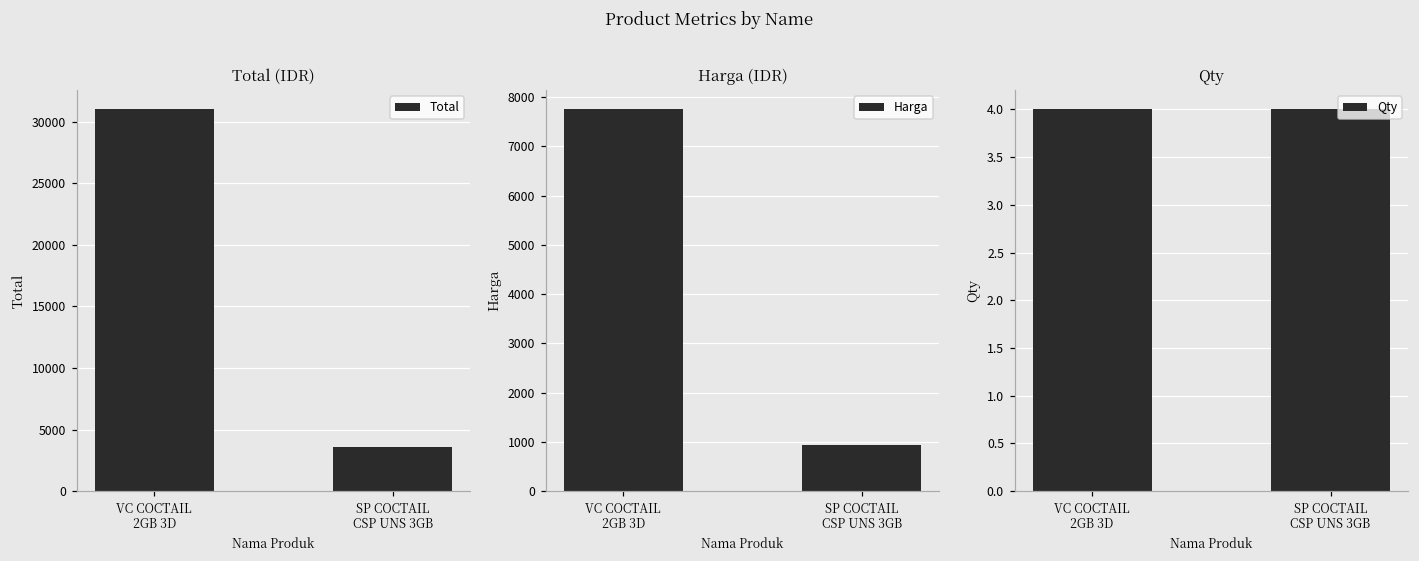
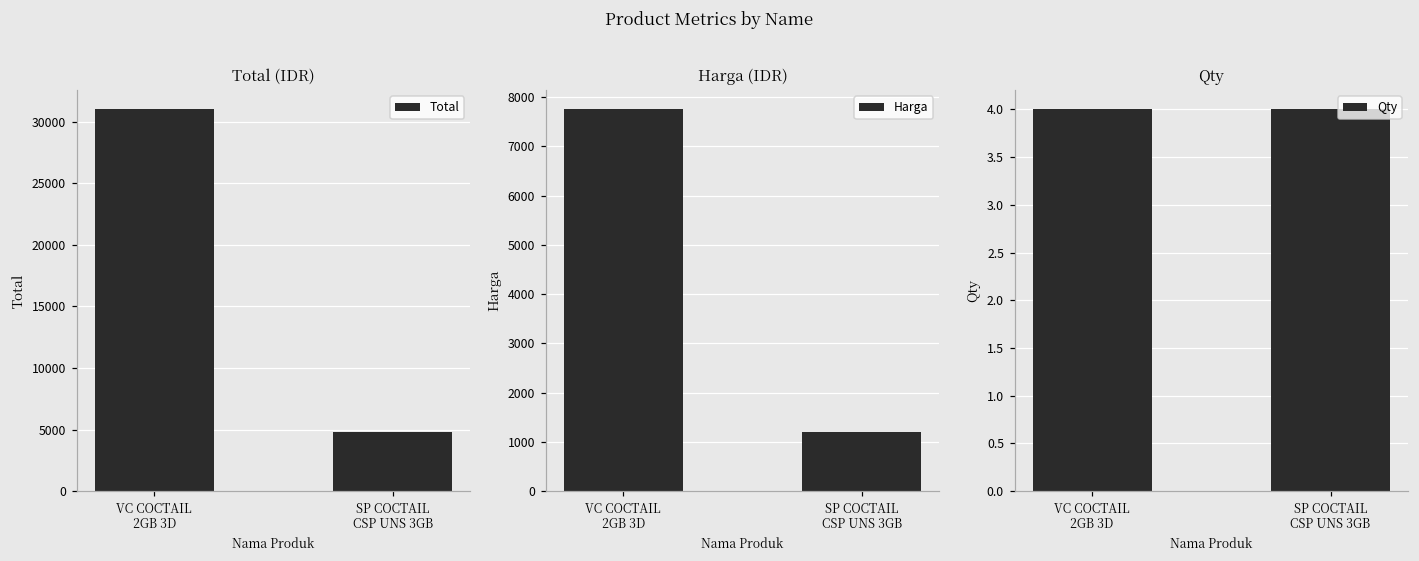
Total (IDR), SP COCTAIL CSP UNS 3GB: 3600 -> 4800
Harga (IDR), SP COCTAIL CSP UNS 3GB: 900 -> 1200
